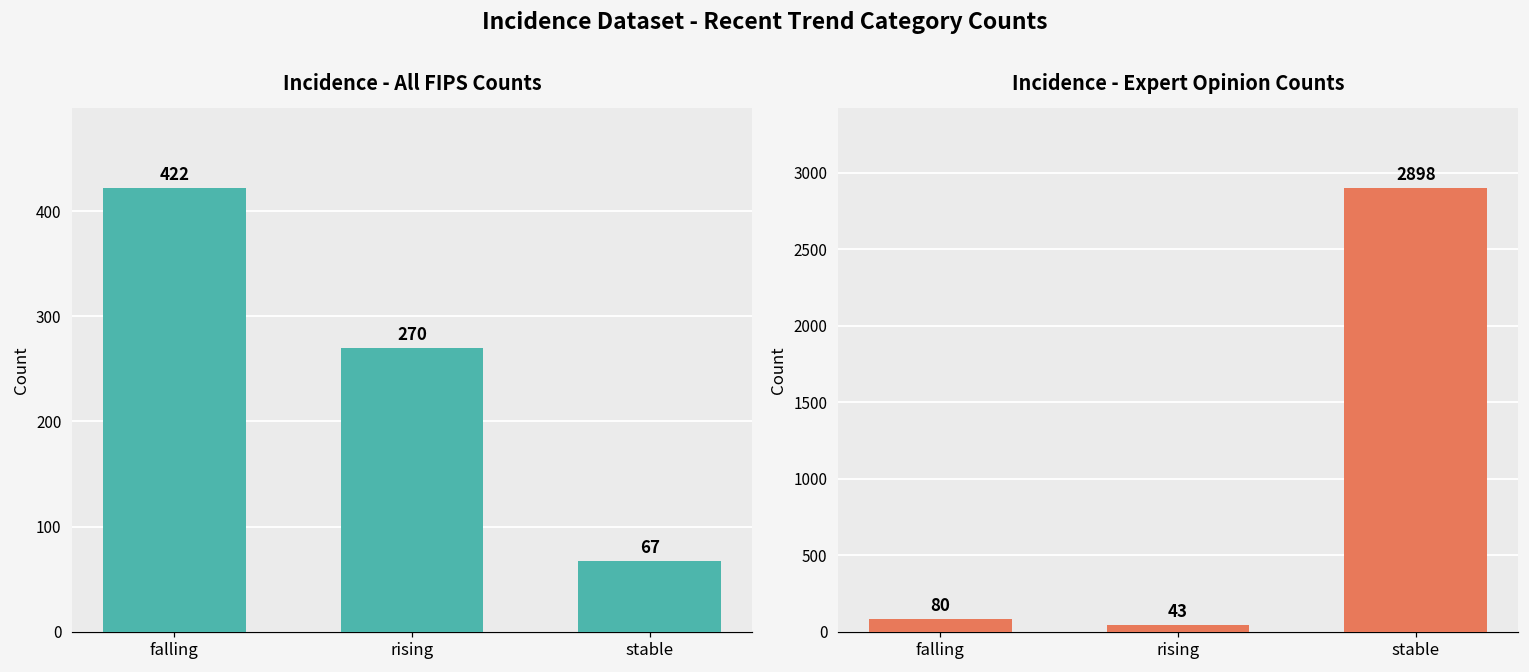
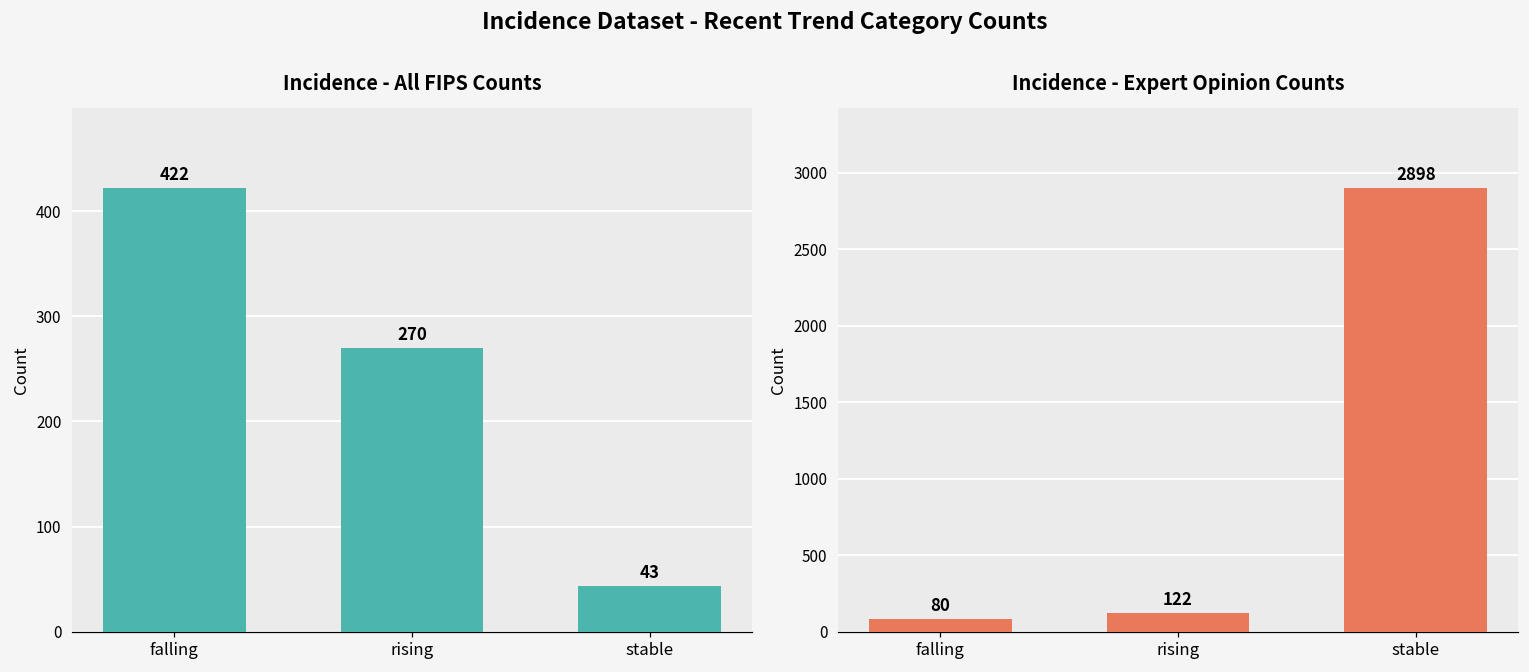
Incidence - All FIPS Counts, stable: 67 -> 43
Incidence - Expert Opinion Counts, rising: 43 -> 122
